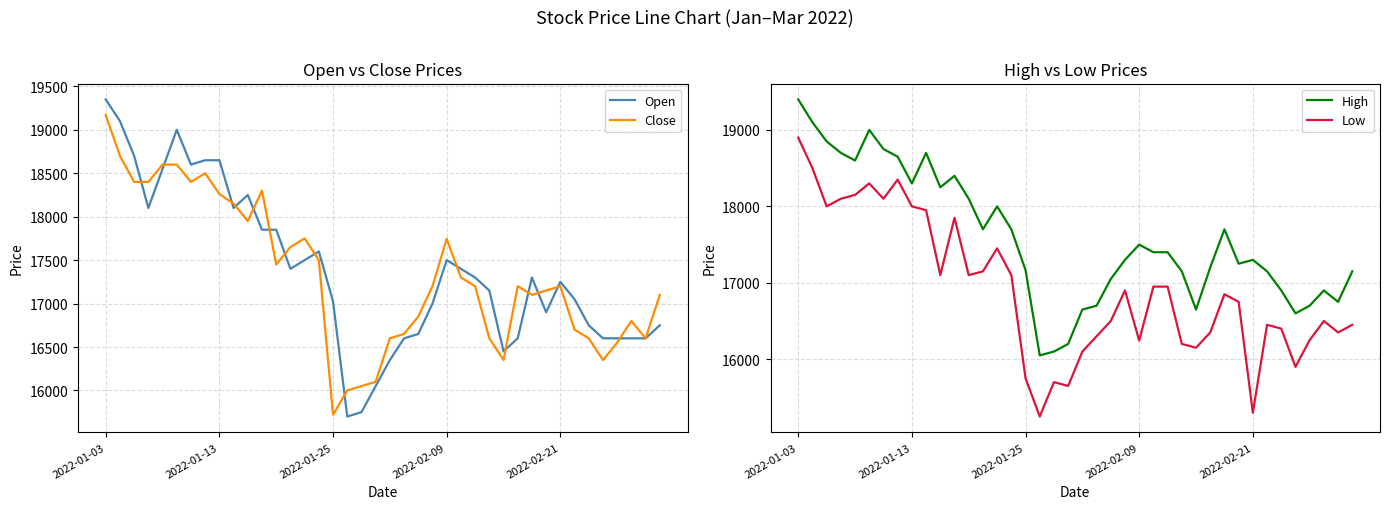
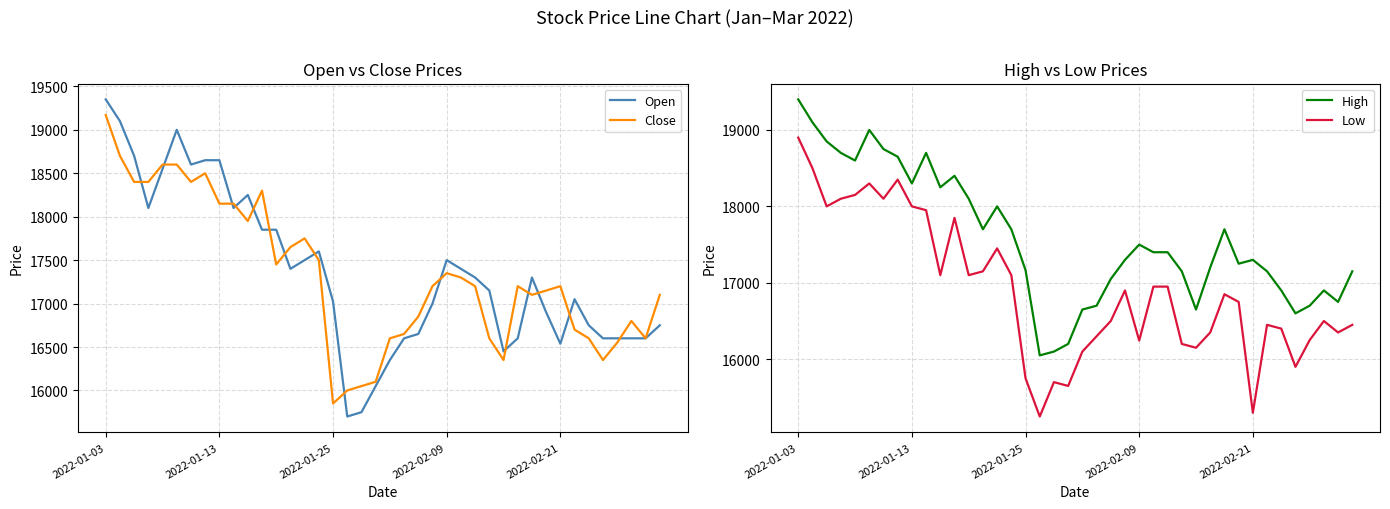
Open vs Close Prices, Close, 2022-01-13: 18300 -> 18200
Open vs Close Prices, Close, 2022-01-25: 15700 -> 15900
Open vs Close Prices, Close, 2022-02-09: 17700 -> 17400
Open vs Close Prices, Open, 2022-02-21: 17300 -> 16500
